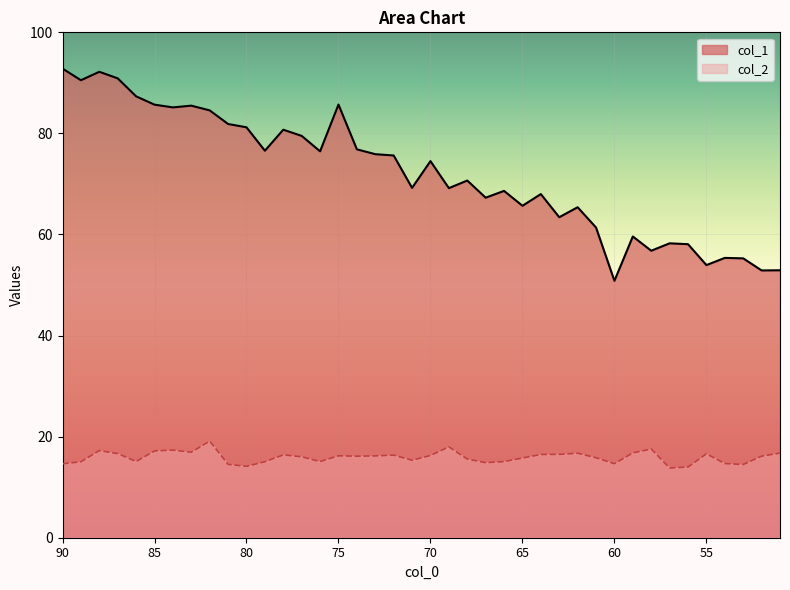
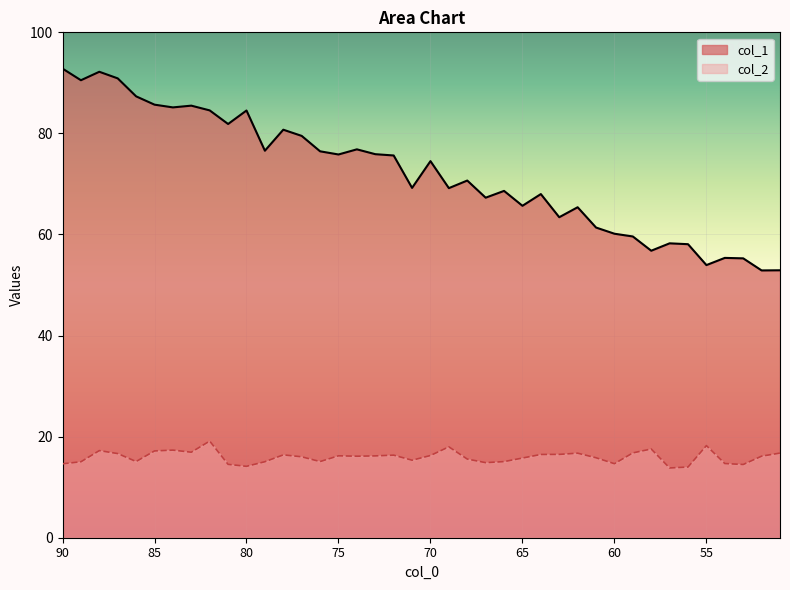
col_1, 80: 81 -> 85
col_1, 75: 86 -> 76
col_1, 60: 51 -> 60
col_2, 55: 17 -> 18
